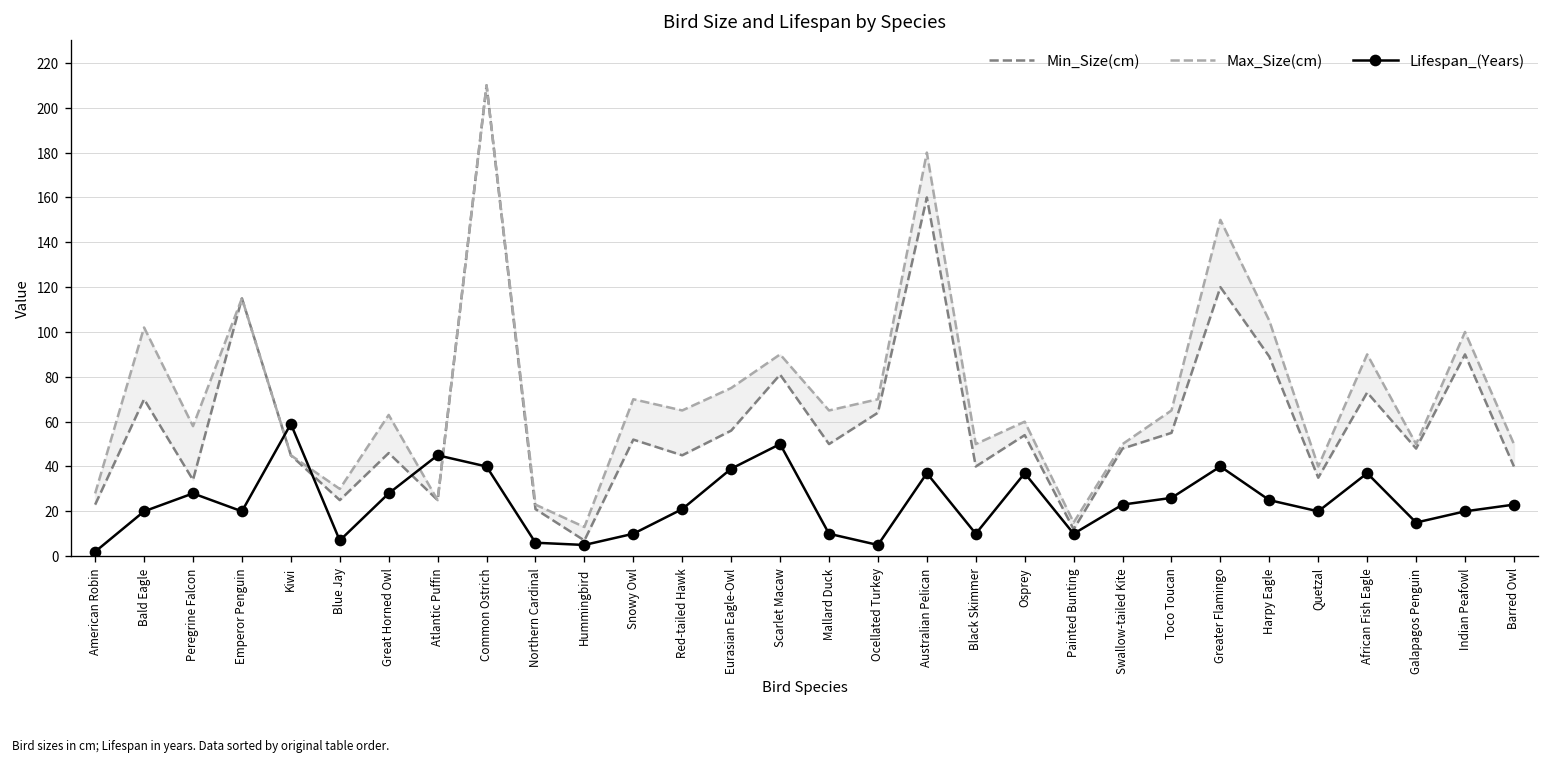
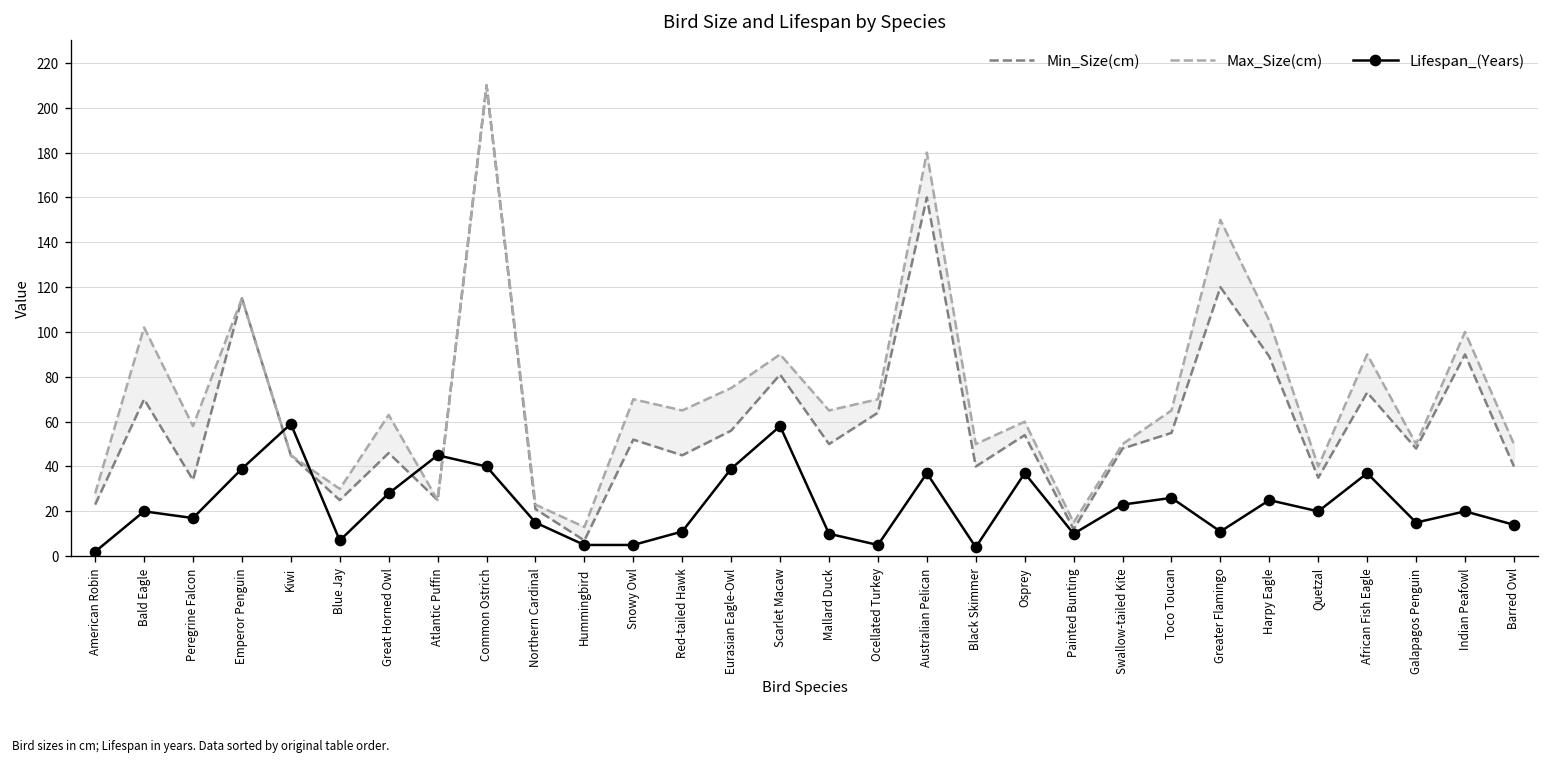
Lifespan_(Years), Peregrine Falcon: 28 -> 17
Lifespan_(Years), Emperor Penguin: 20 -> 39
Lifespan_(Years), Northern Cardinal: 6 -> 15
Lifespan_(Years), Snowy Owl: 10 -> 5
Lifespan_(Years), Red-tailed Hawk: 21 -> 11
Lifespan_(Years), Scarlet Macaw: 50 -> 58
Lifespan_(Years), Black Skimmer: 10 -> 4
Lifespan_(Years), Greater Flamingo: 40 -> 11
Lifespan_(Years), Barred Owl: 23 -> 14
